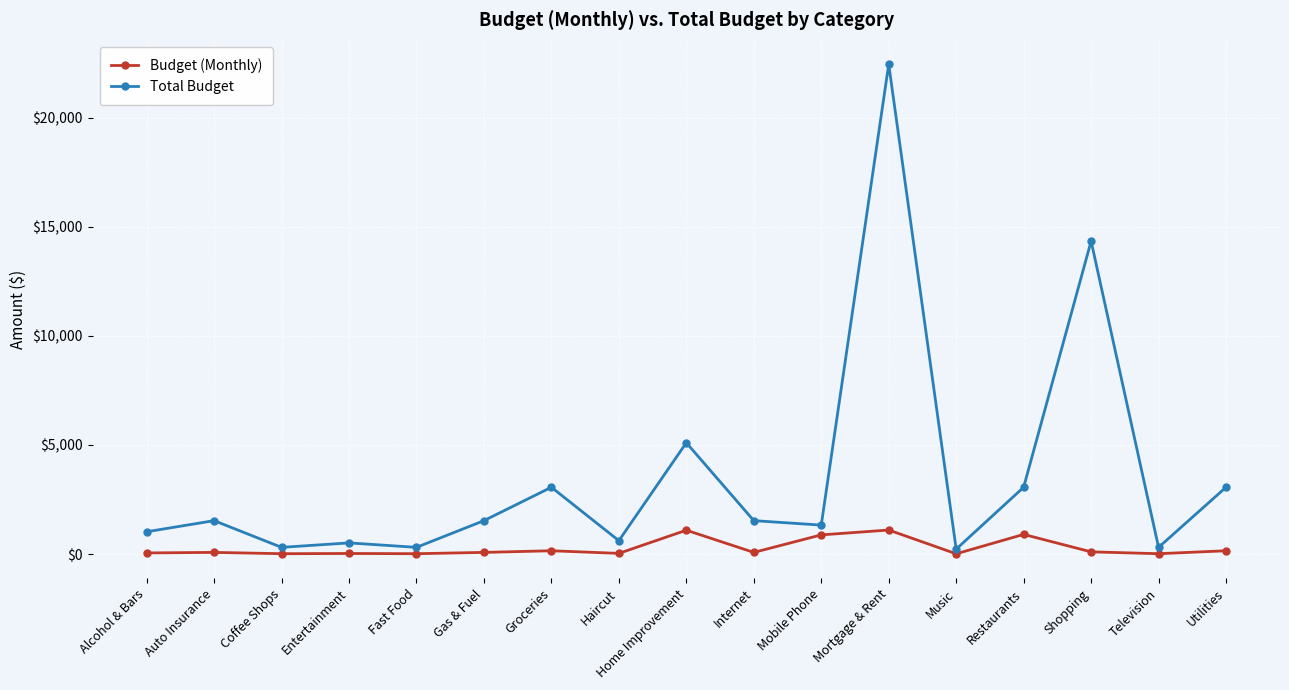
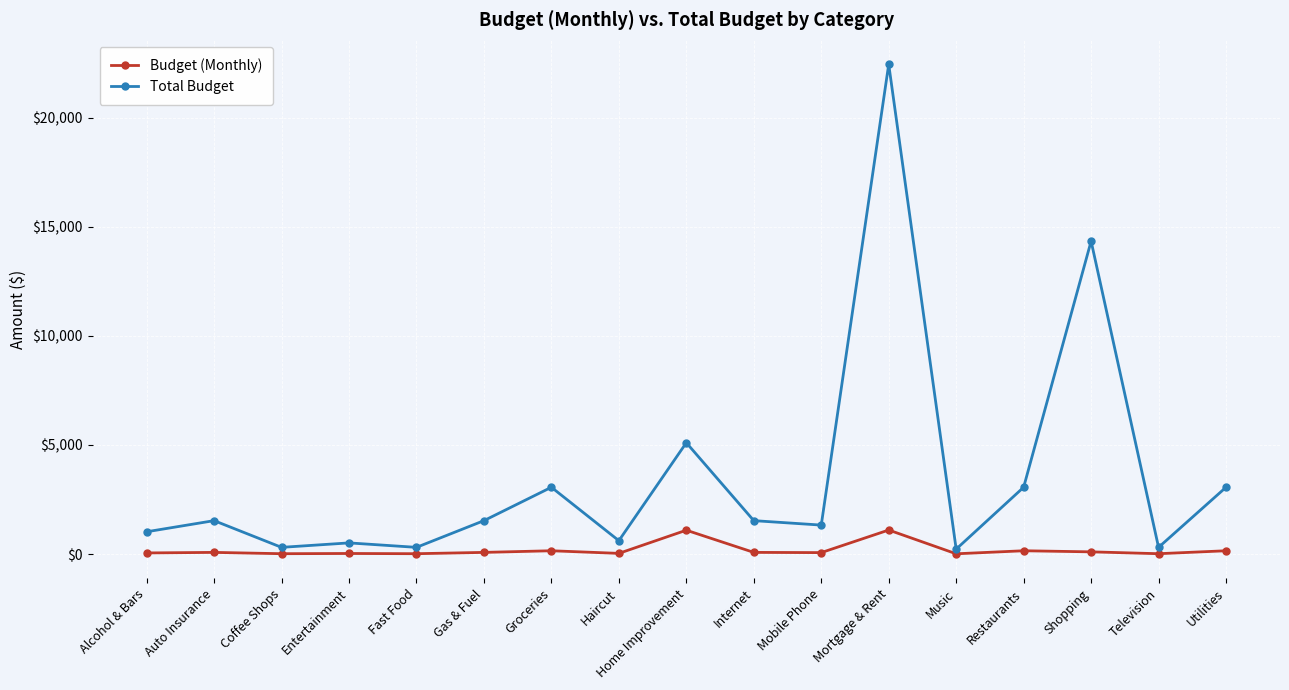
Budget (Monthly), Mobile Phone: $900 -> $100
Budget (Monthly), Restaurants: $900 -> $200
